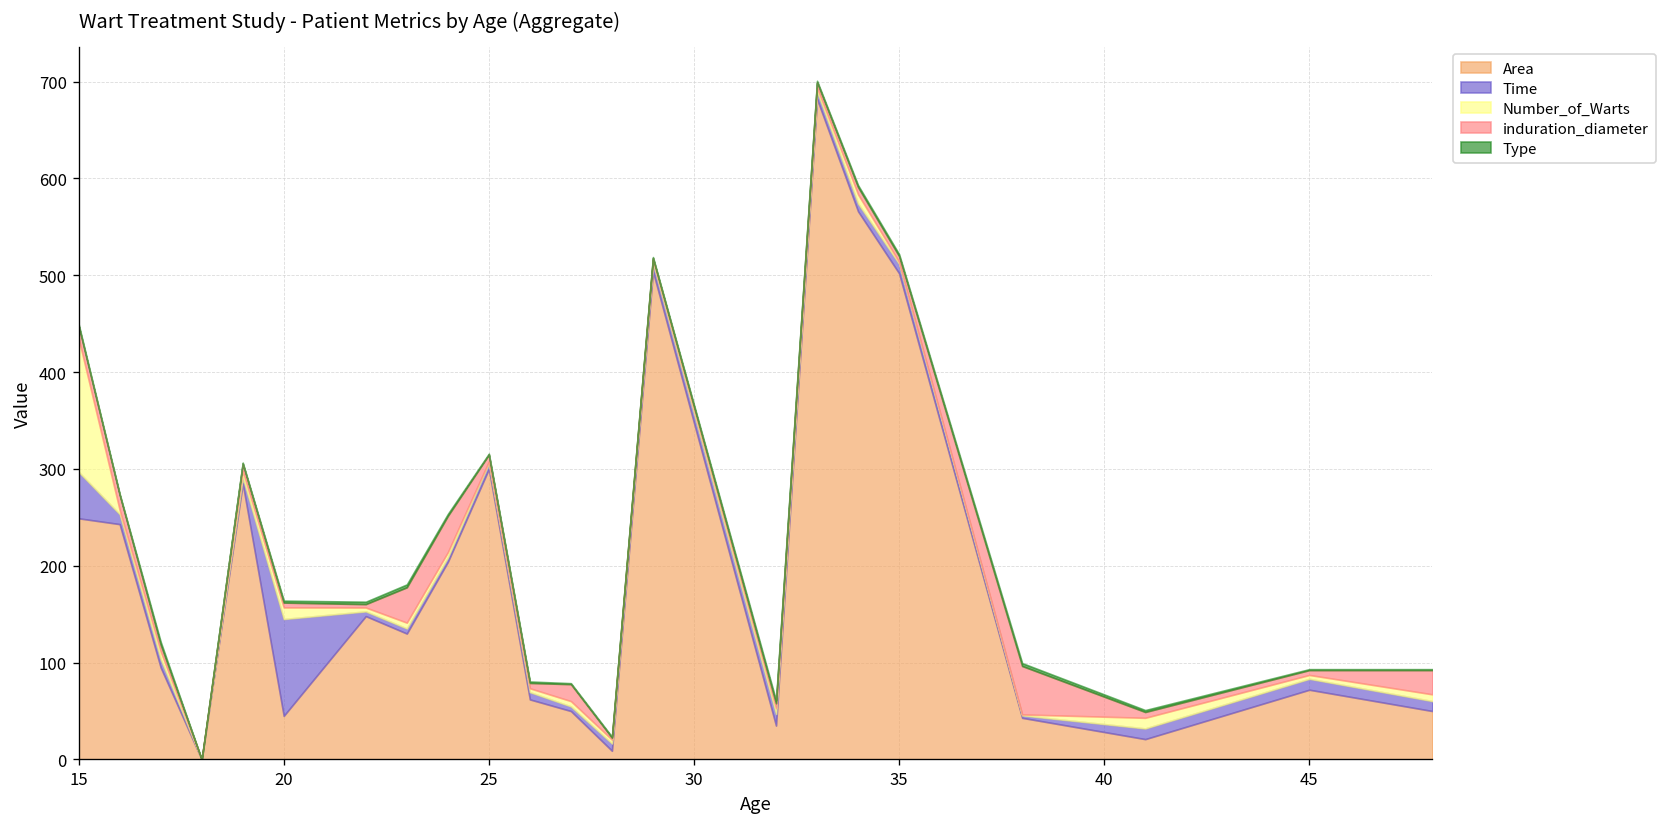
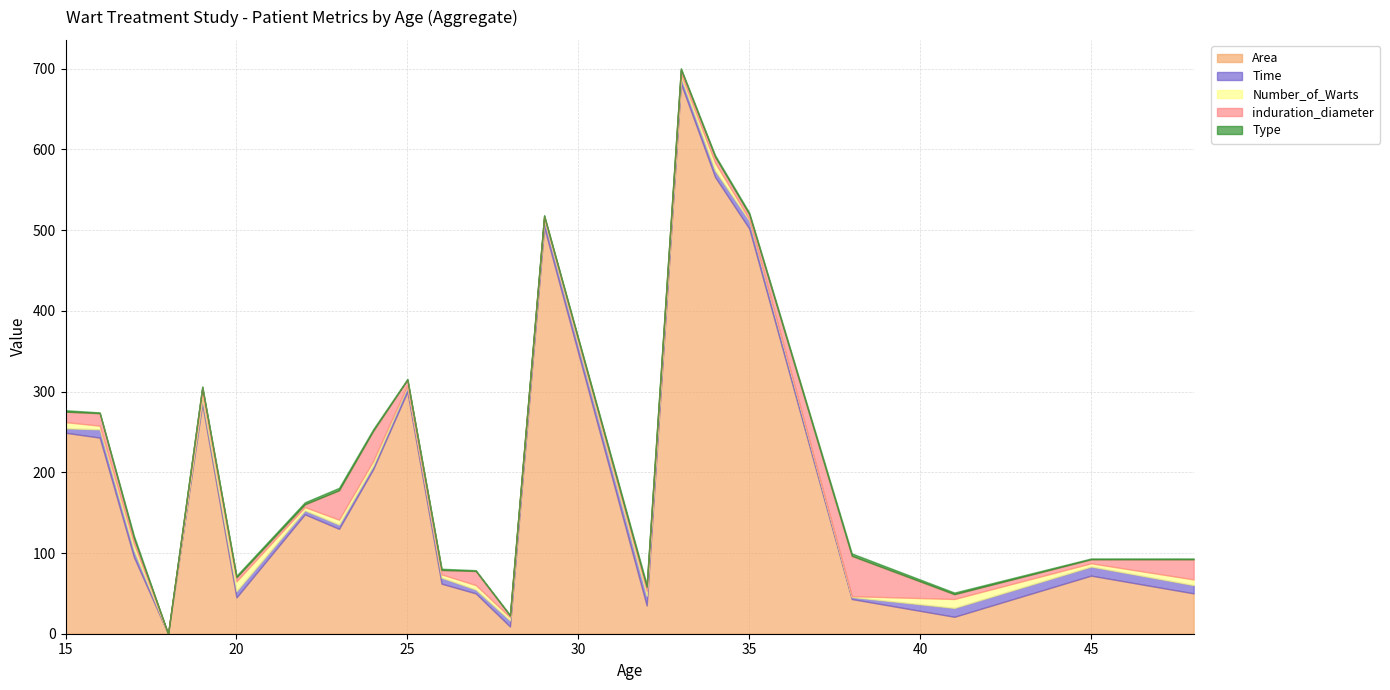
Time, 15: 50 -> 10
Number_of_Warts, 15: 140 -> 10
Time, 20: 100 -> 10
